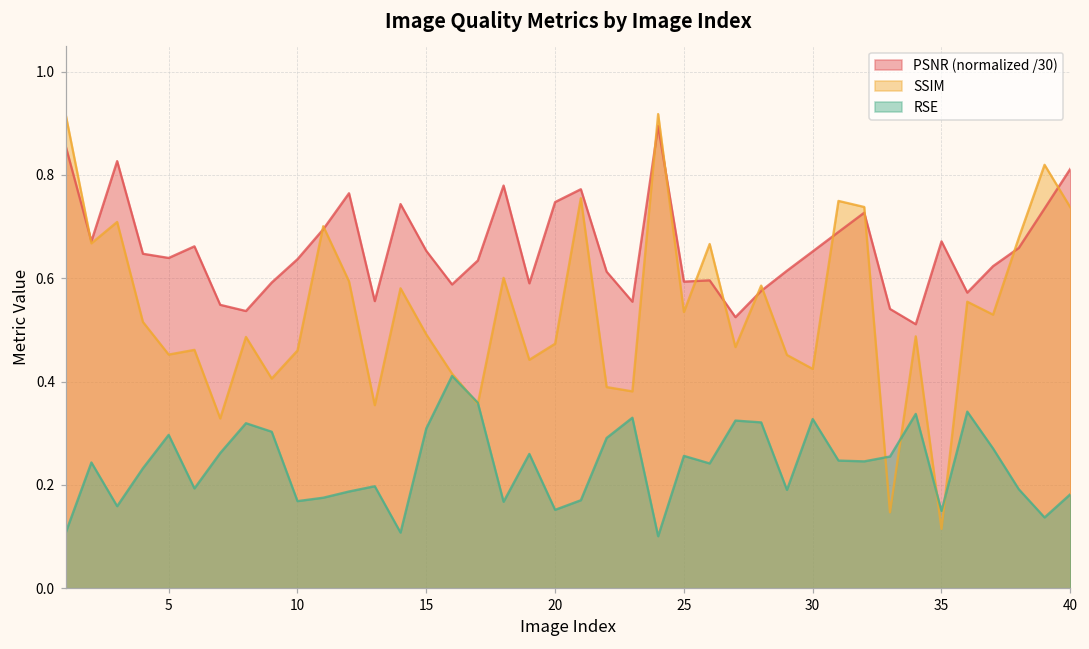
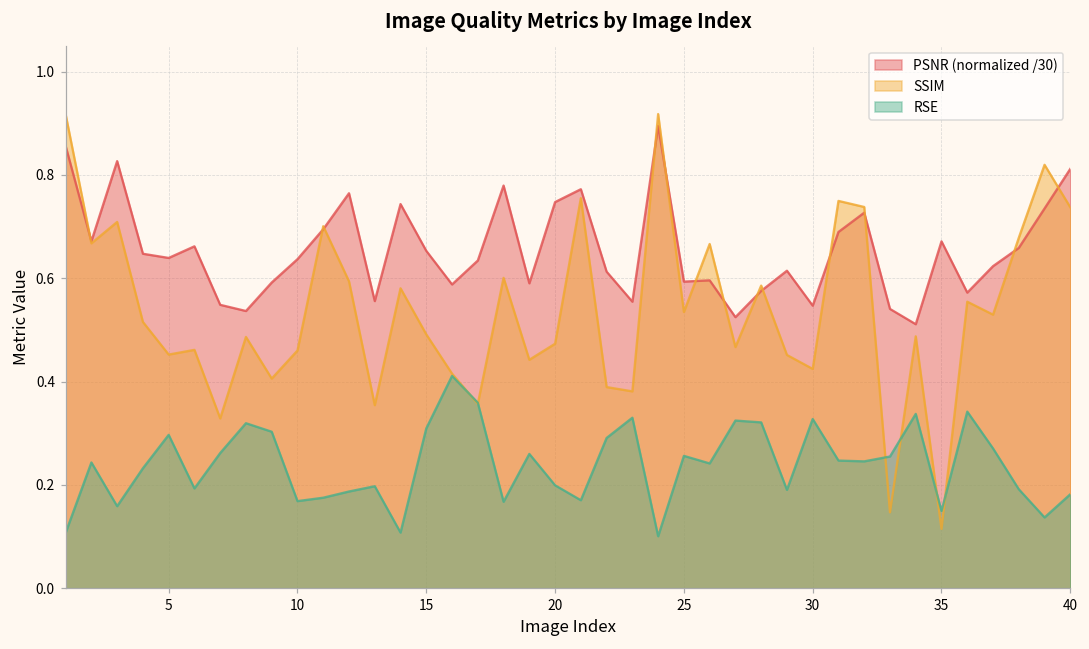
RSE, 20: 0.15 -> 0.20
PSNR (normalized /30), 30: 0.65 -> 0.55
